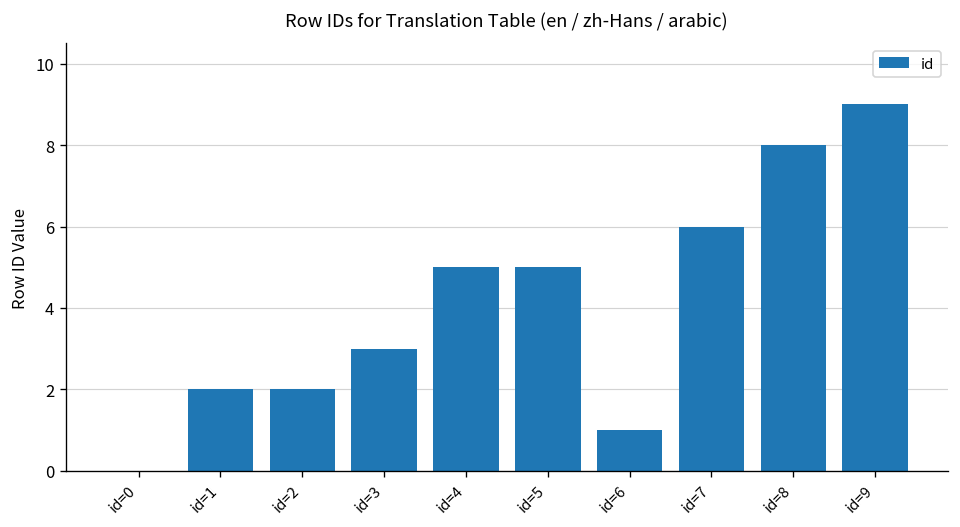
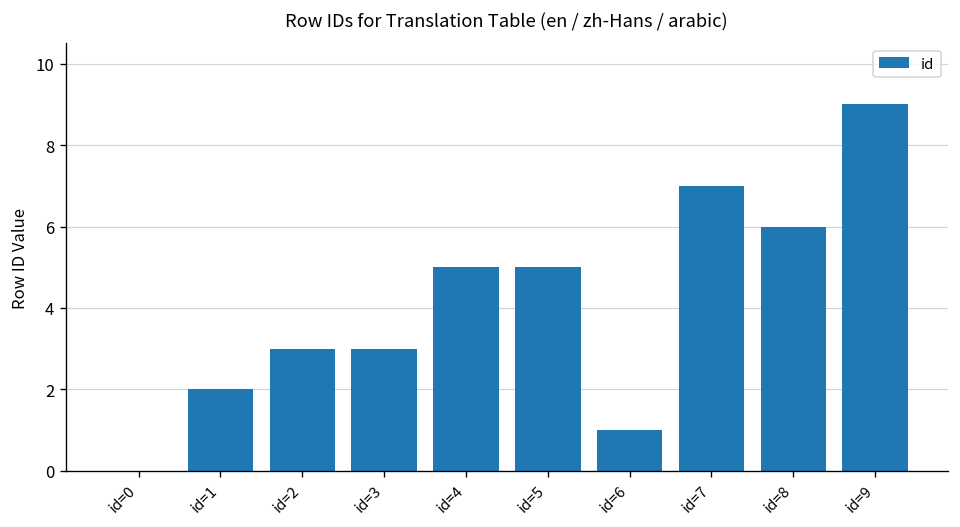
id=2: 2 -> 3
id=7: 6 -> 7
id=8: 8 -> 6
